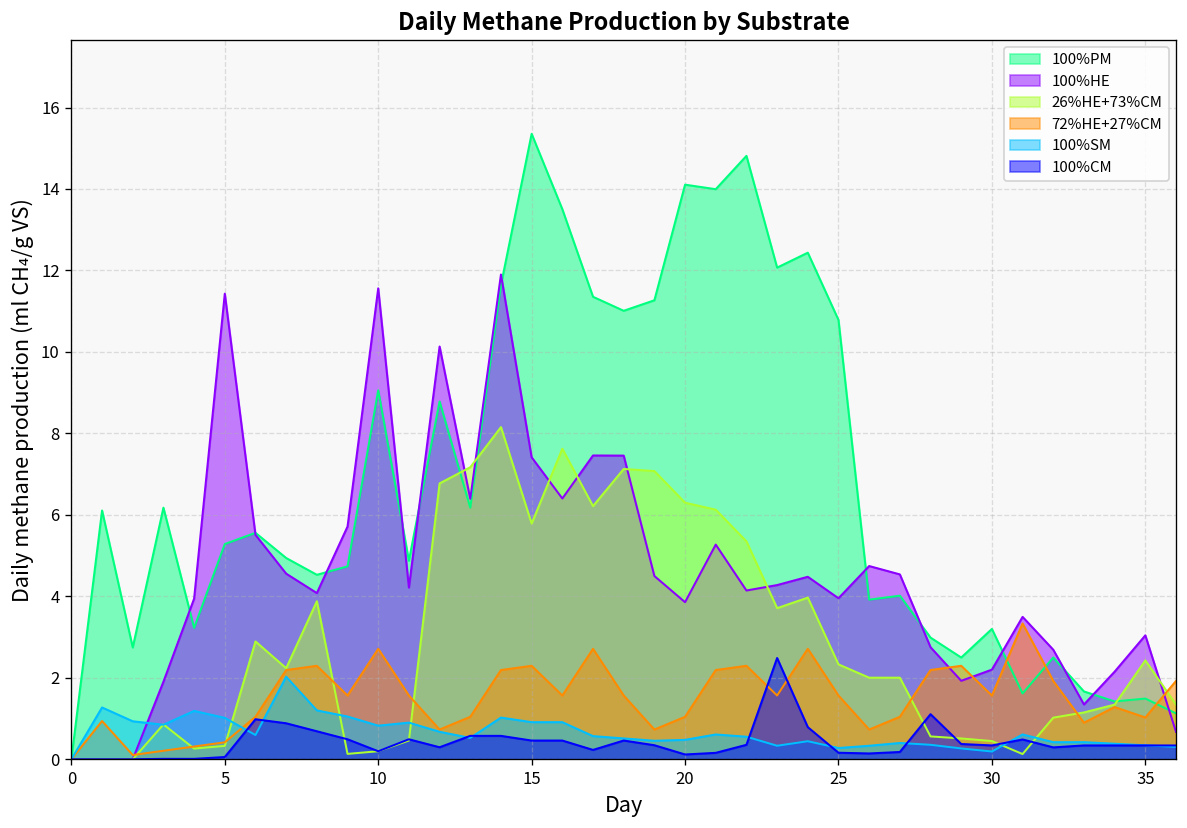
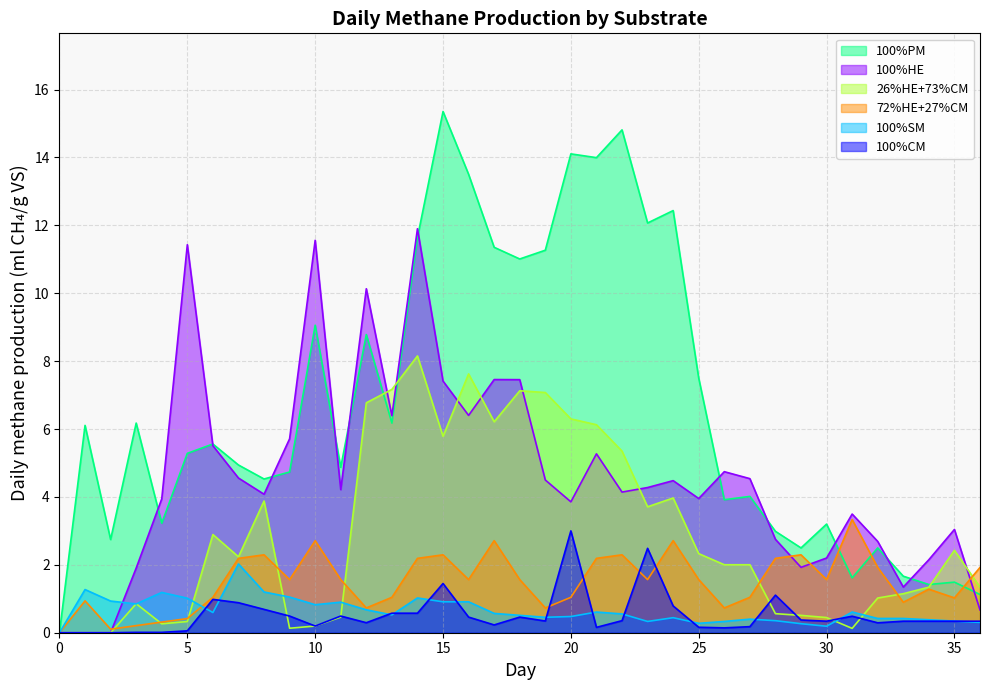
100%CM, 15: 0.5 -> 1.5
100%CM, 20: 0.1 -> 3.0
100%PM, 25: 10.8 -> 7.5
